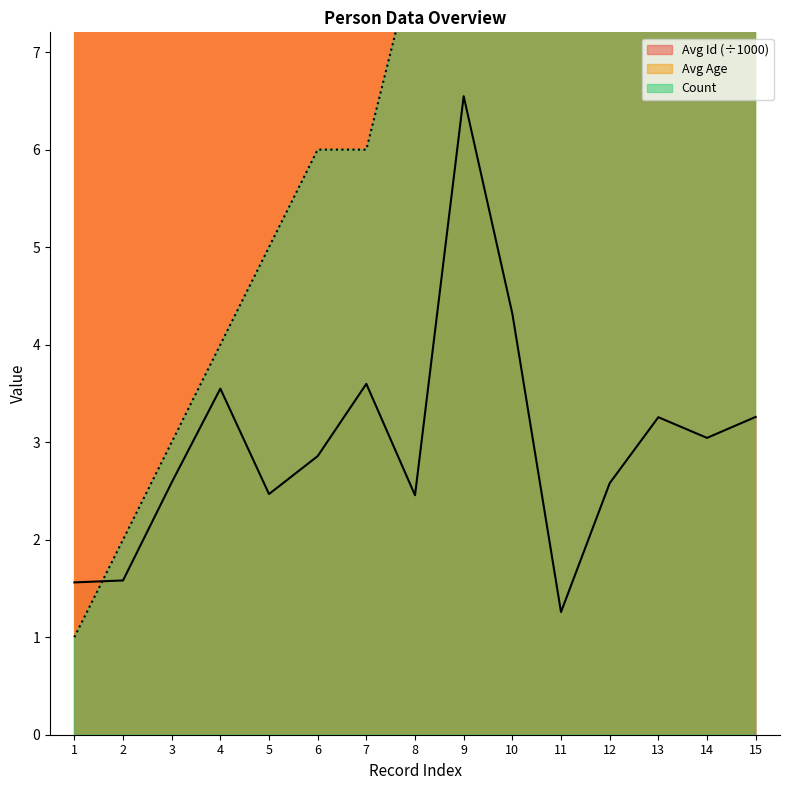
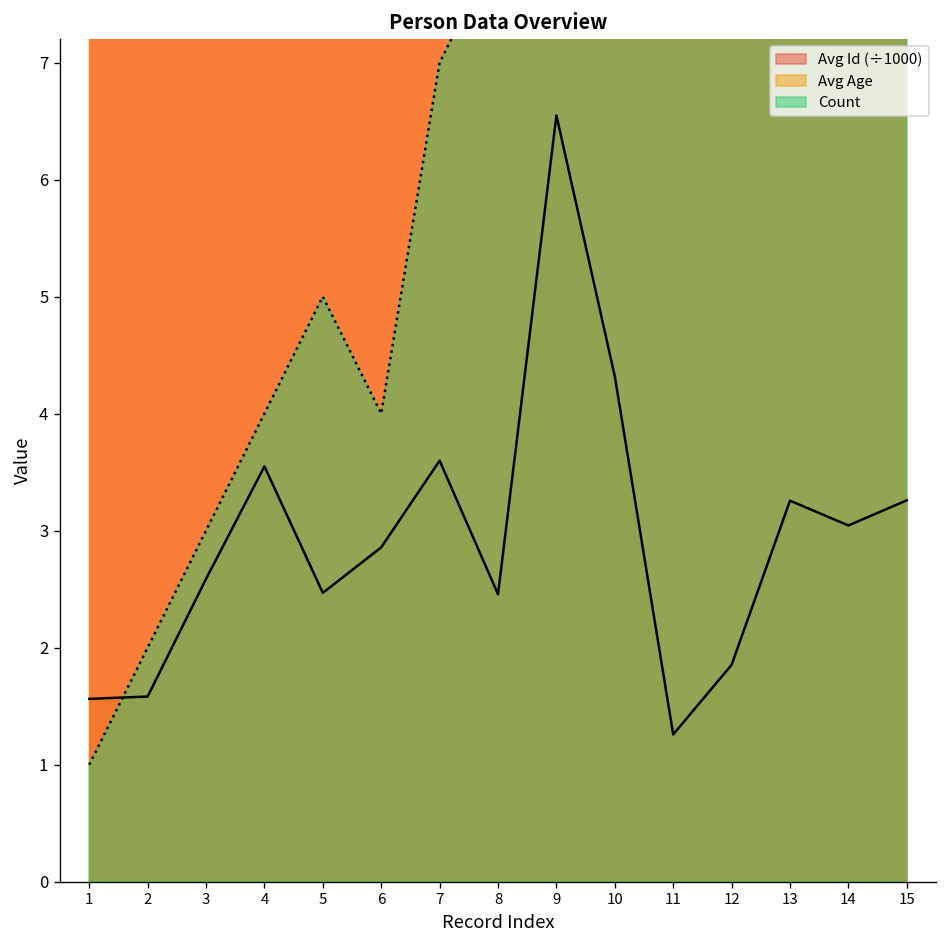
Count, 6: 6 -> 4
Count, 7: 6 -> 7
Avg Id (÷1000), 12: 2.6 -> 1.9
